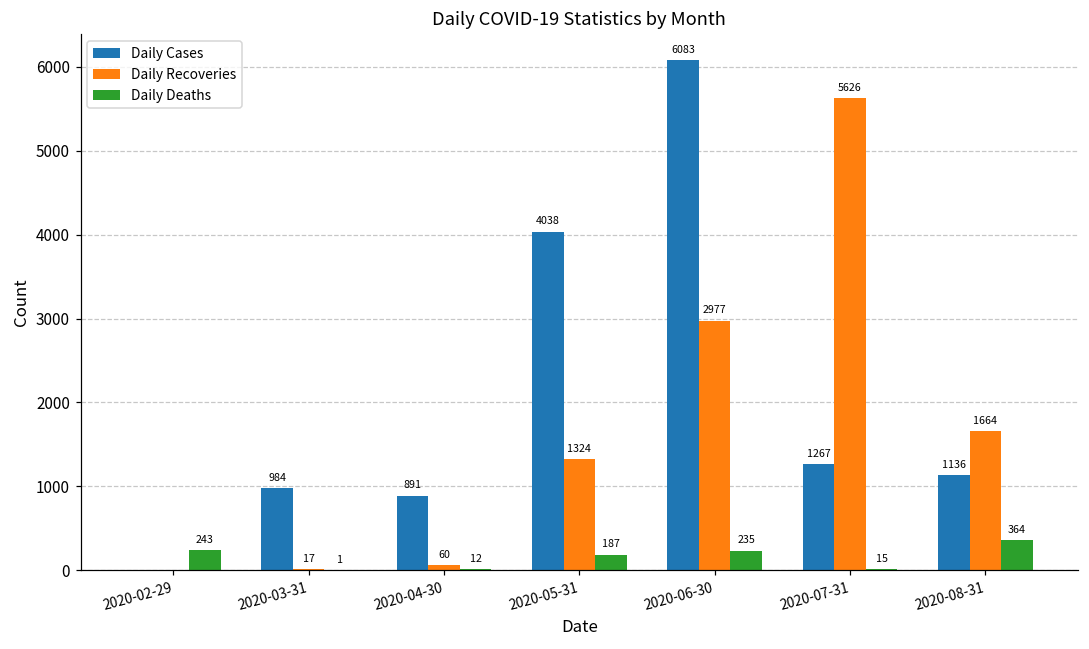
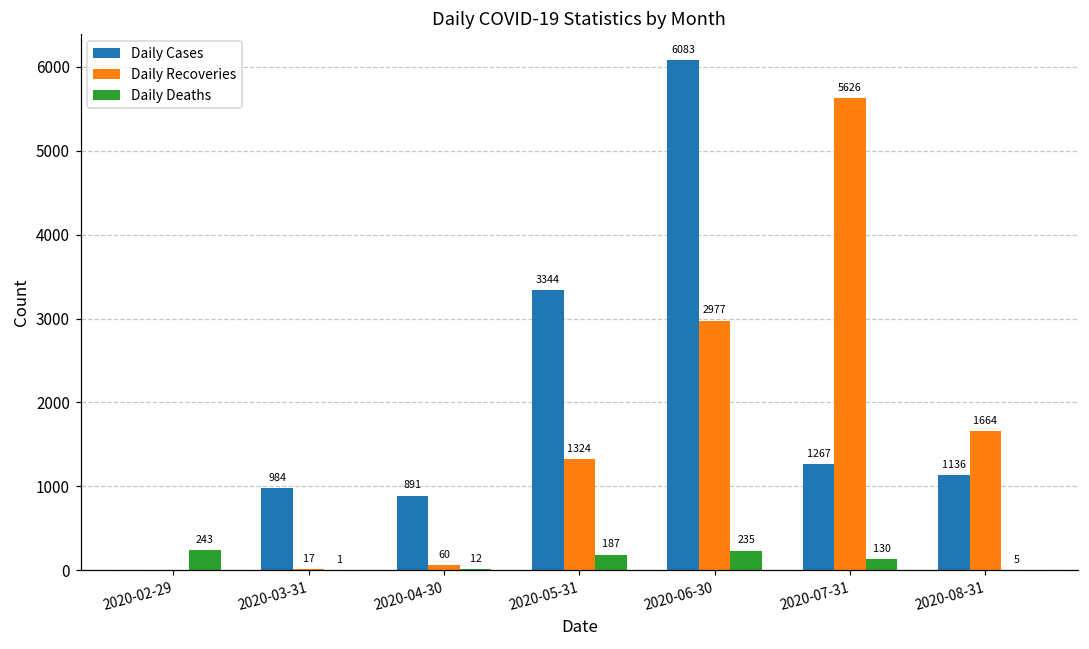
Daily Cases, 2020-05-31: 4038 -> 3344
Daily Deaths, 2020-07-31: 15 -> 130
Daily Deaths, 2020-08-31: 364 -> 5
